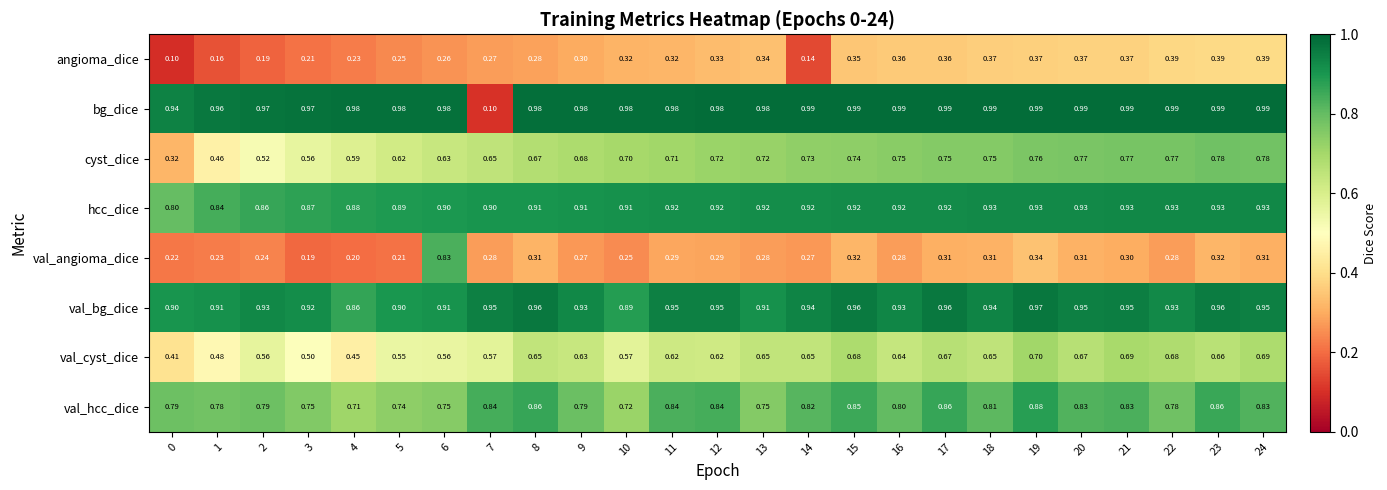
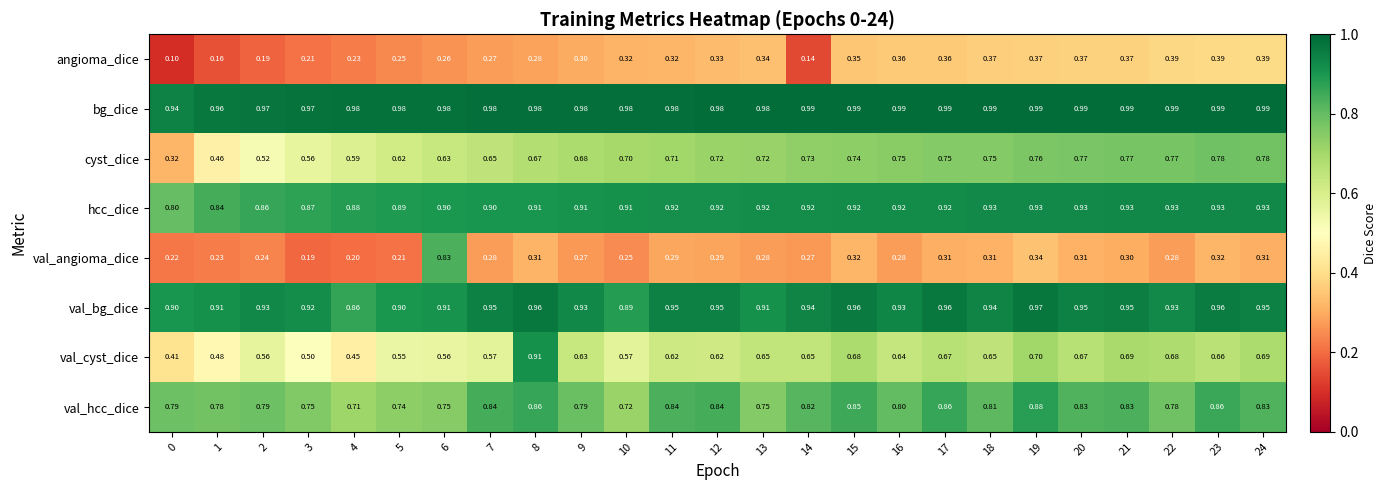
bg_dice, 7: 0.10 -> 0.98
val_cyst_dice, 8: 0.65 -> 0.91
